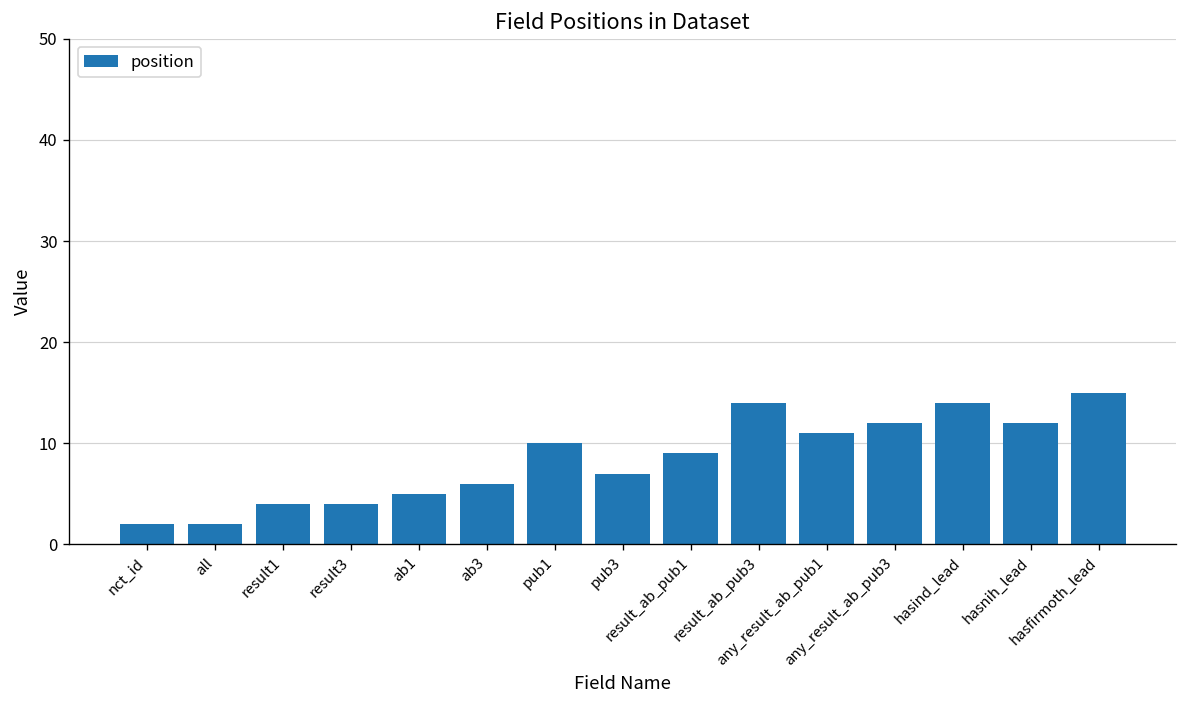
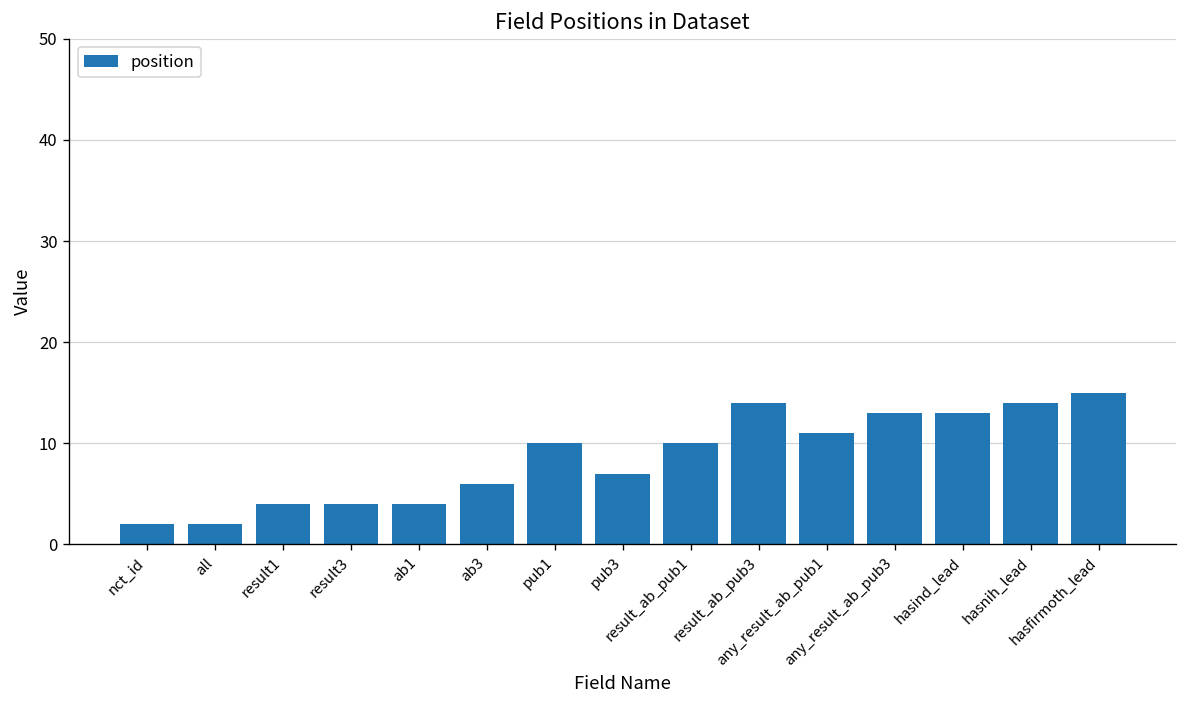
ab1: 5 -> 4
result_ab_pub1: 9 -> 10
any_result_ab_pub3: 12 -> 13
hasind_lead: 14 -> 13
hasnih_lead: 12 -> 14
